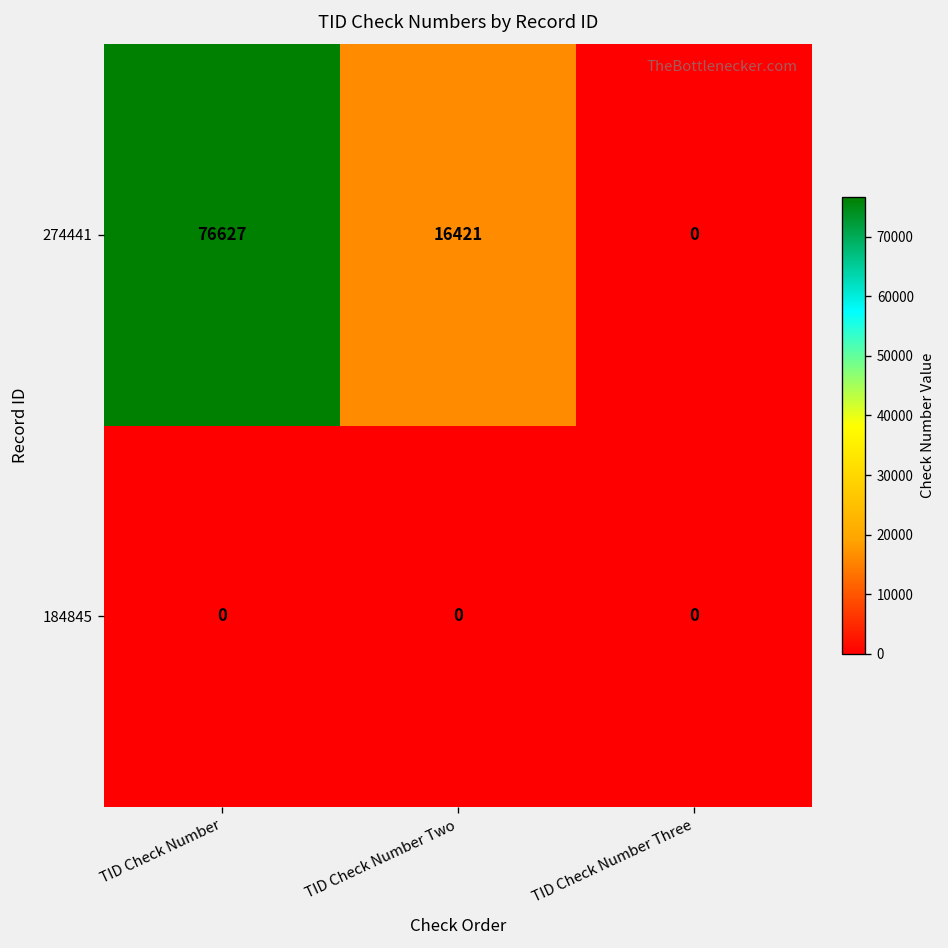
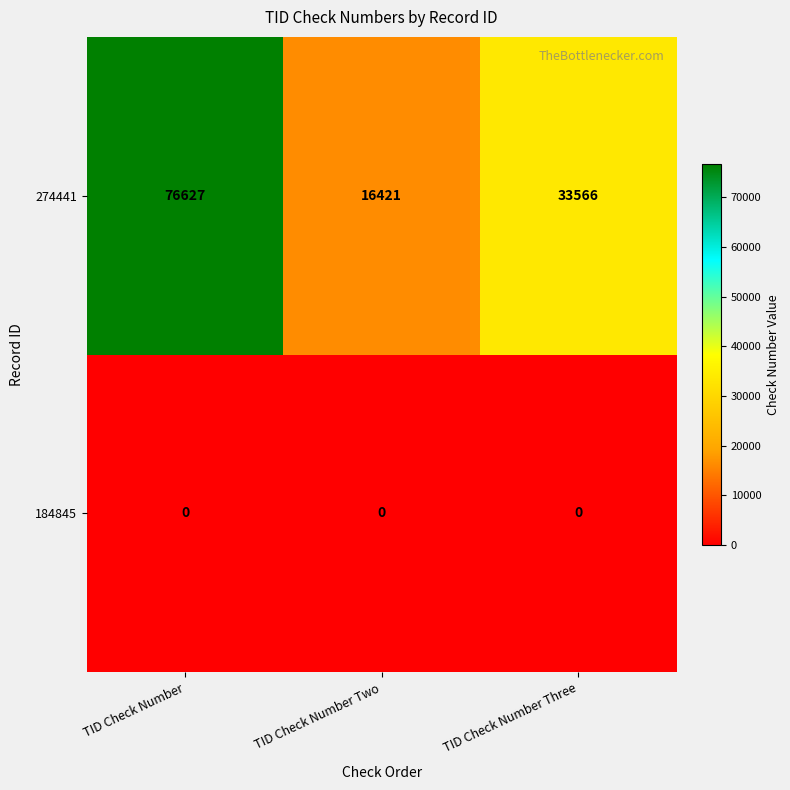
274441, TID Check Number Three: 0 -> 33566
